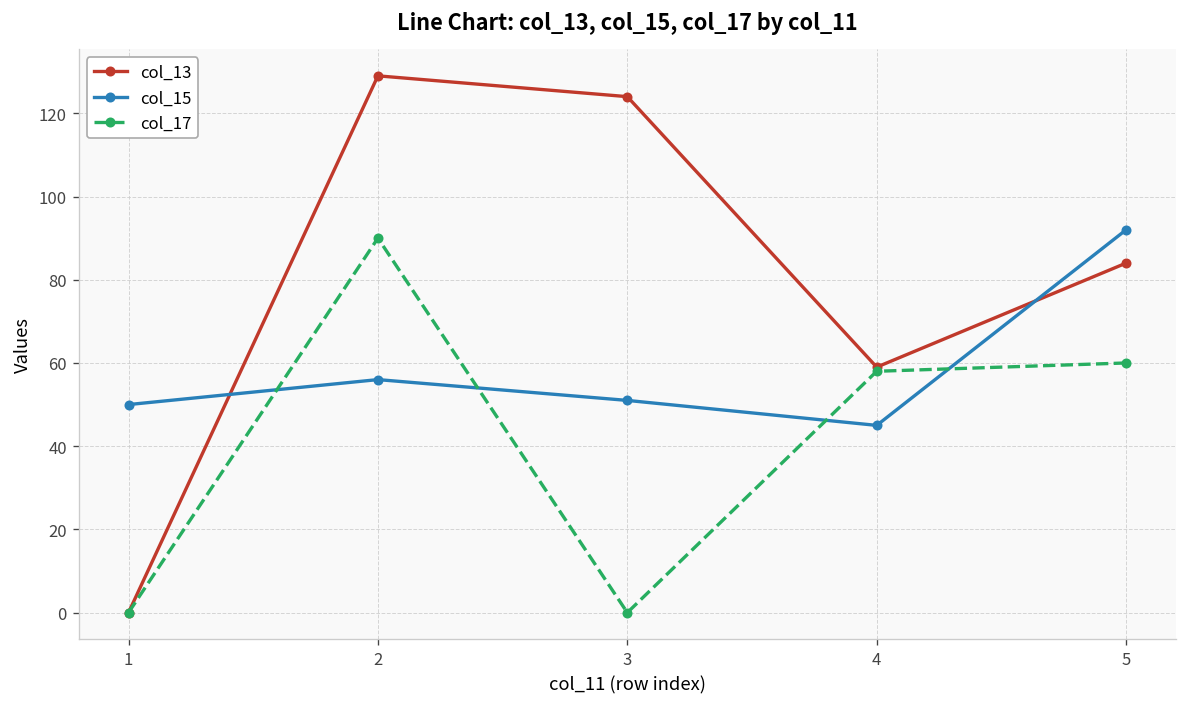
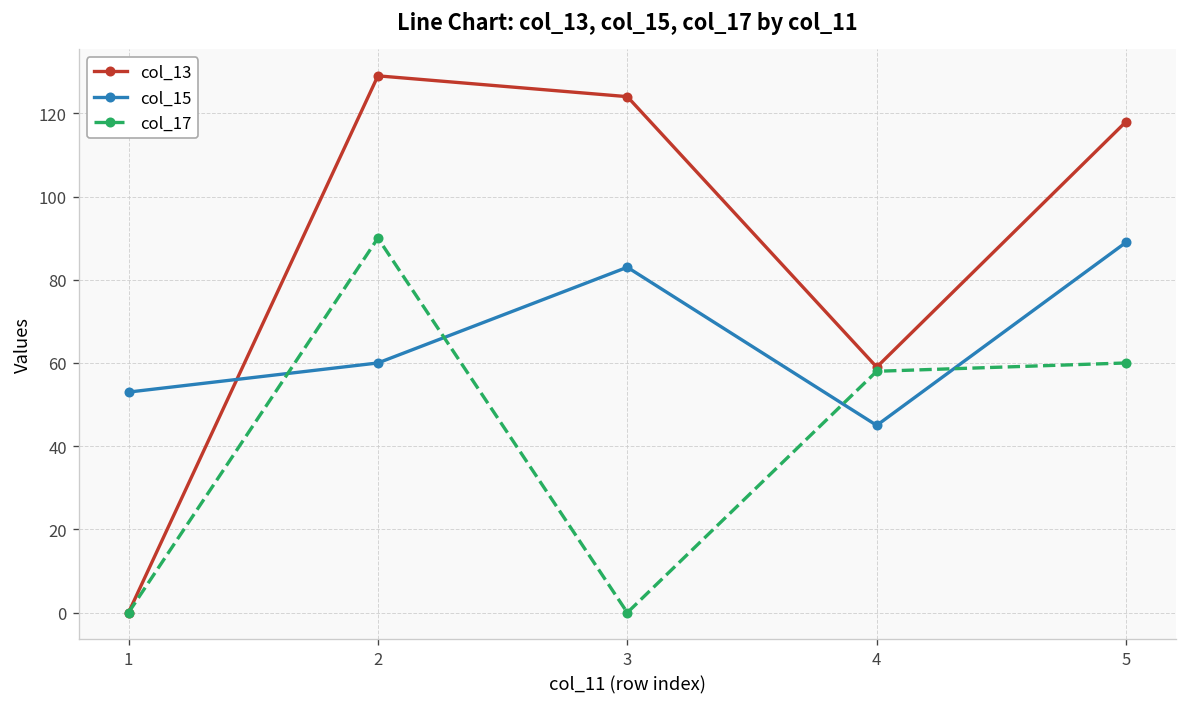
col_15, 1: 50 -> 53
col_15, 2: 56 -> 60
col_15, 3: 51 -> 83
col_13, 5: 84 -> 118
col_15, 5: 92 -> 89
